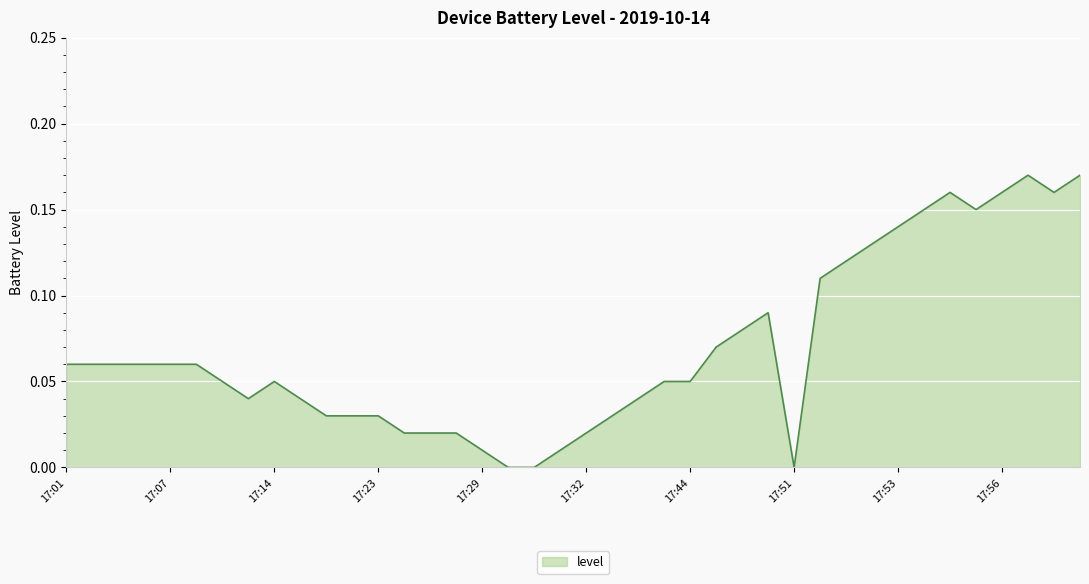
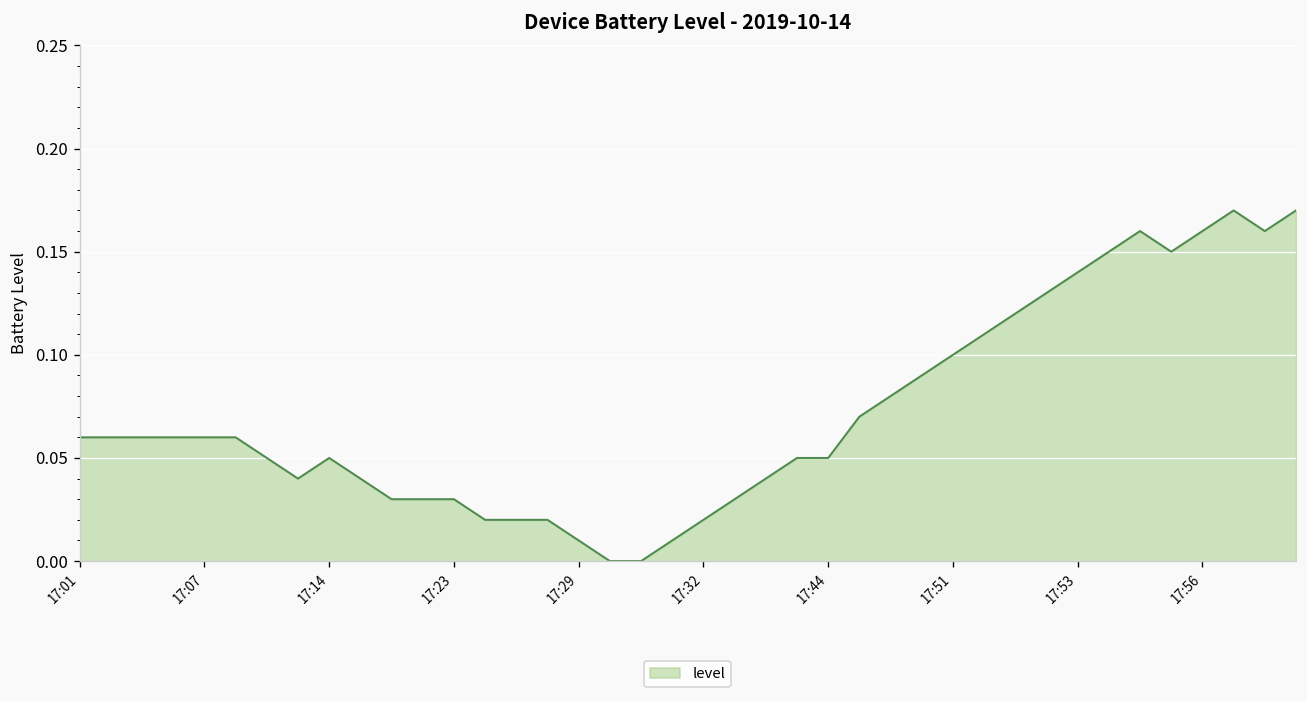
17:51: 0.0 -> 0.1
